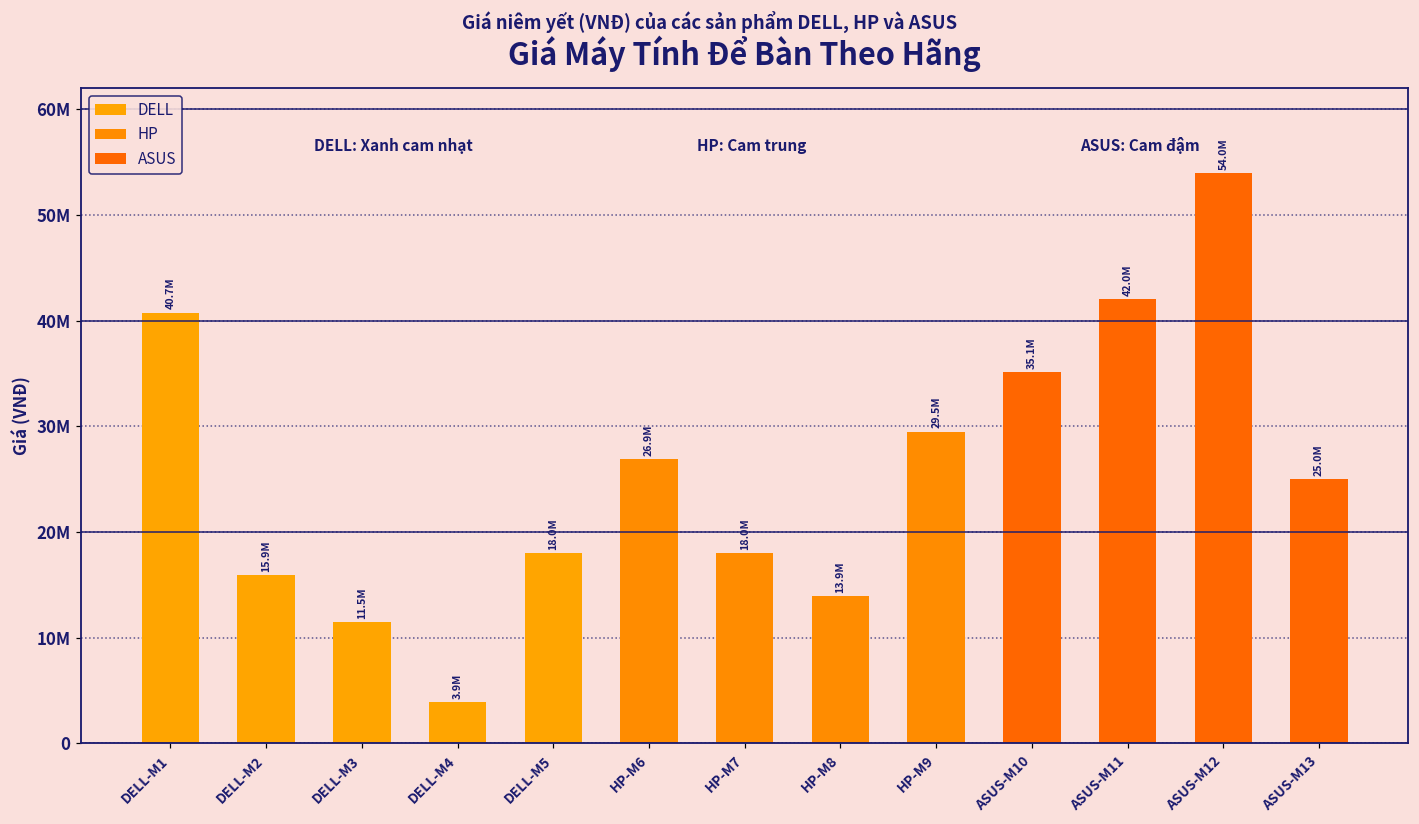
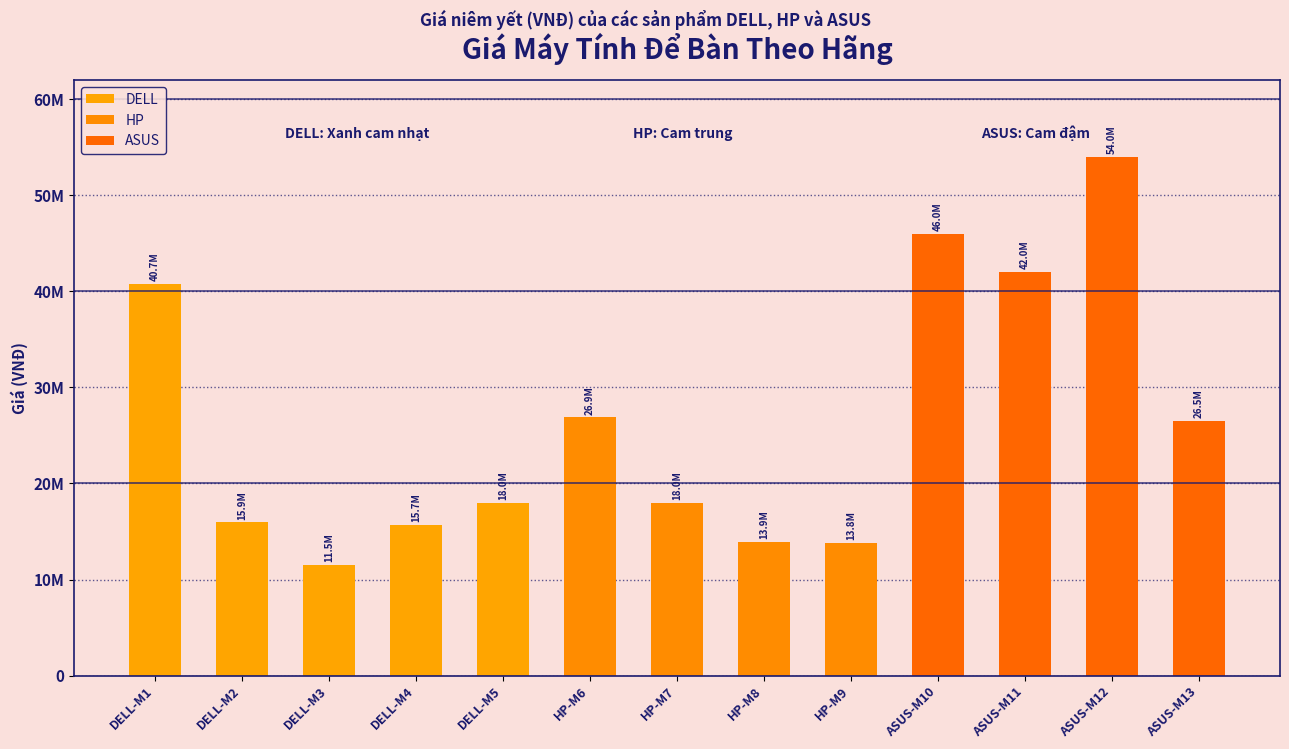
DELL-M4: 3.9M -> 15.7M
HP-M9: 29.5M -> 13.8M
ASUS-M10: 35.1M -> 46.0M
ASUS-M13: 25.0M -> 26.5M
